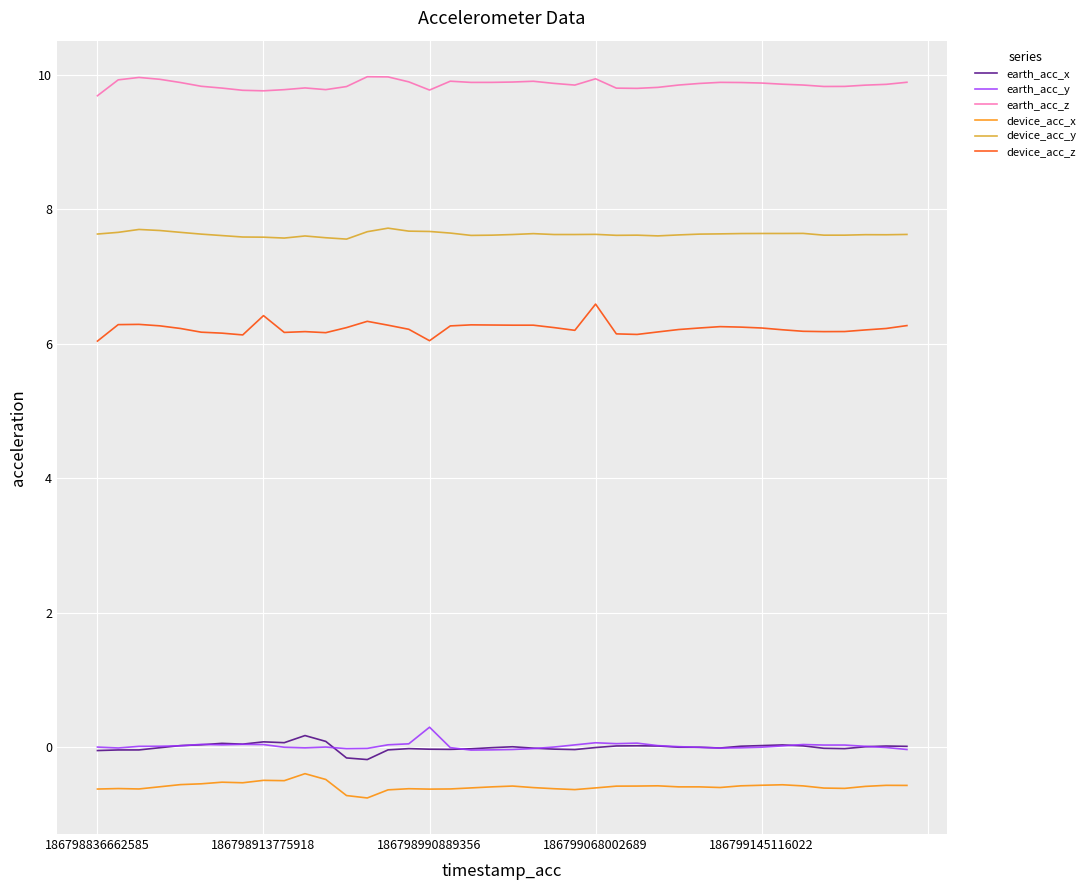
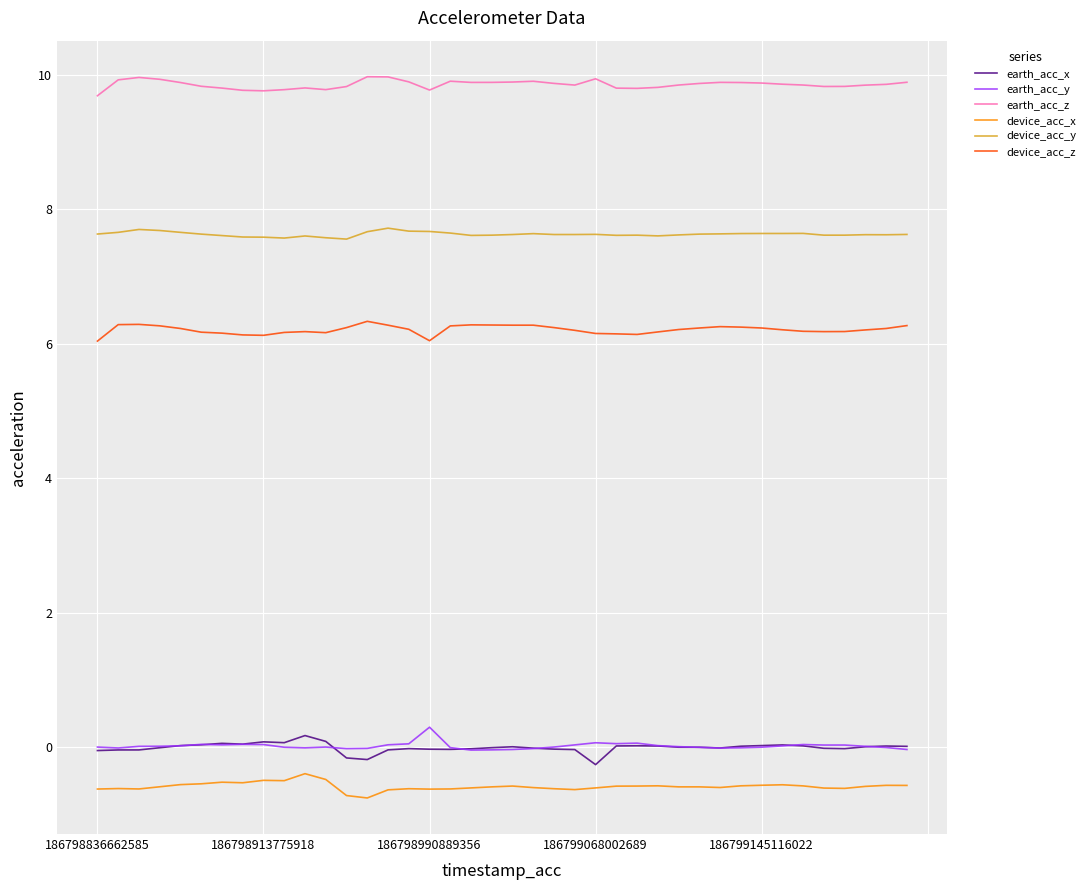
device_acc_z, 186798913775918: 6.4 -> 6.1
earth_acc_x, 186799068002689: 0.0 -> -0.3
device_acc_z, 186799068002689: 6.6 -> 6.2
